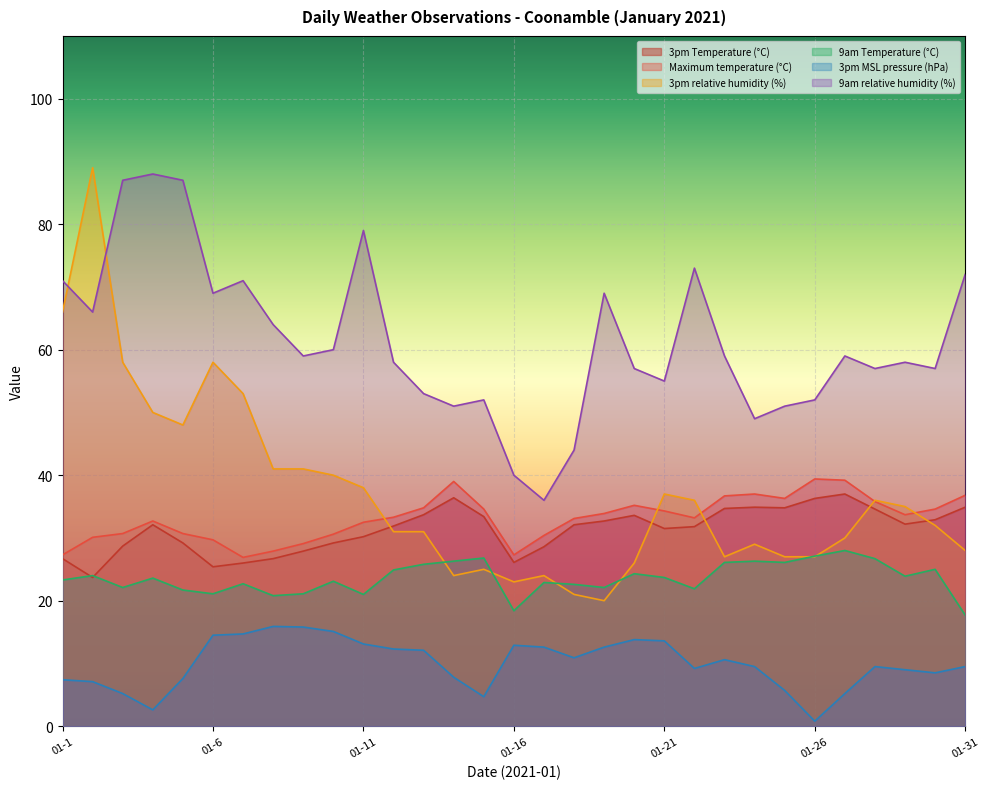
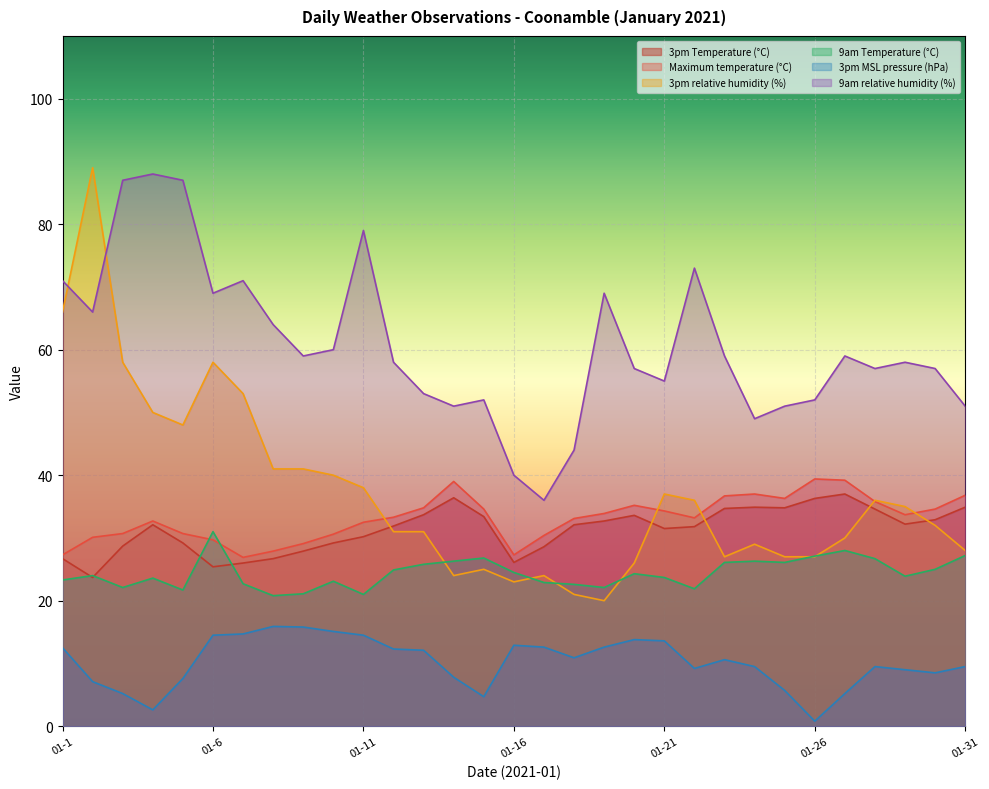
3pm MSL pressure (hPa), 01-1: 7 -> 13
9am Temperature (°C), 01-6: 21 -> 31
3pm MSL pressure (hPa), 01-11: 13 -> 15
9am Temperature (°C), 01-16: 18 -> 25
9am Temperature (°C), 01-31: 18 -> 27
9am relative humidity (%), 01-31: 72 -> 51
